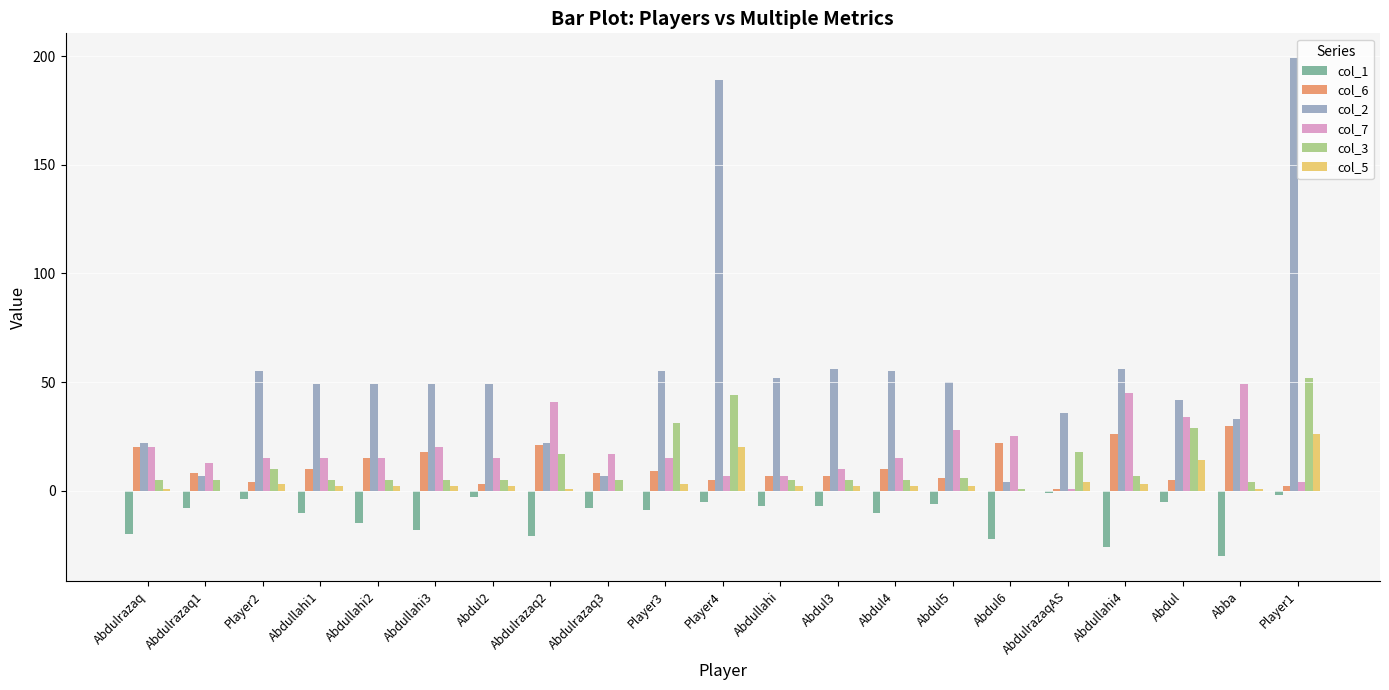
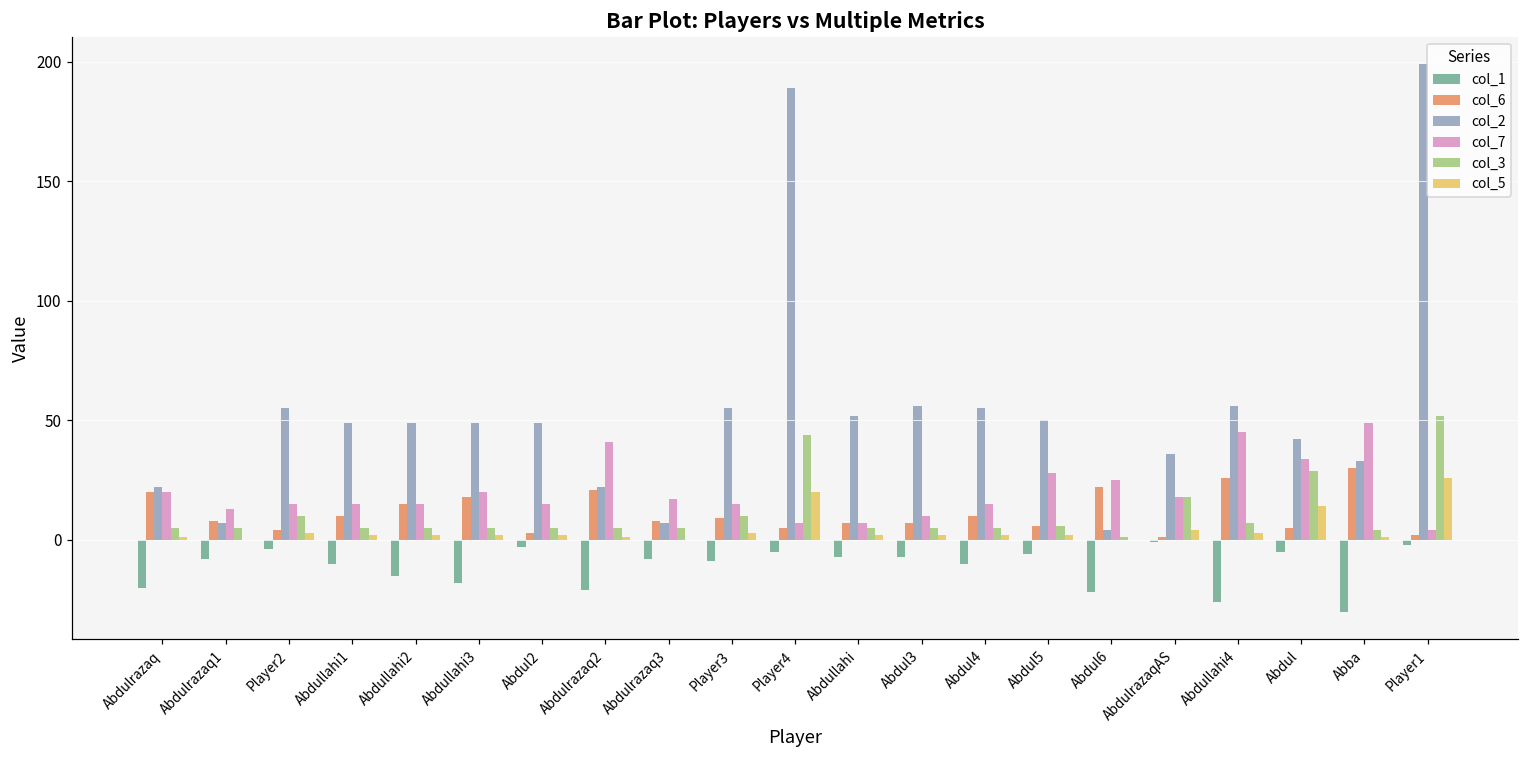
col_3, Abdulrazaq2: 17 -> 5
col_3, Player3: 31 -> 10
col_7, AbdulrazaqAS: 1 -> 18
